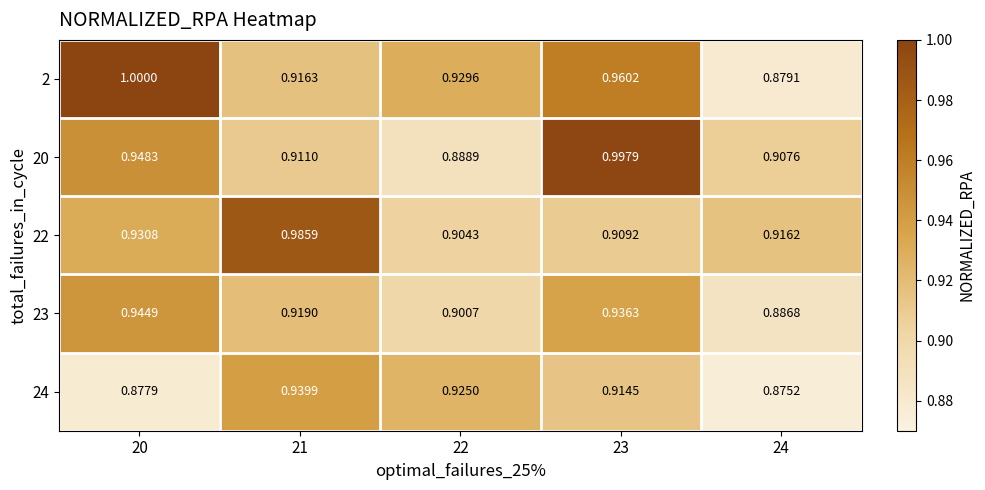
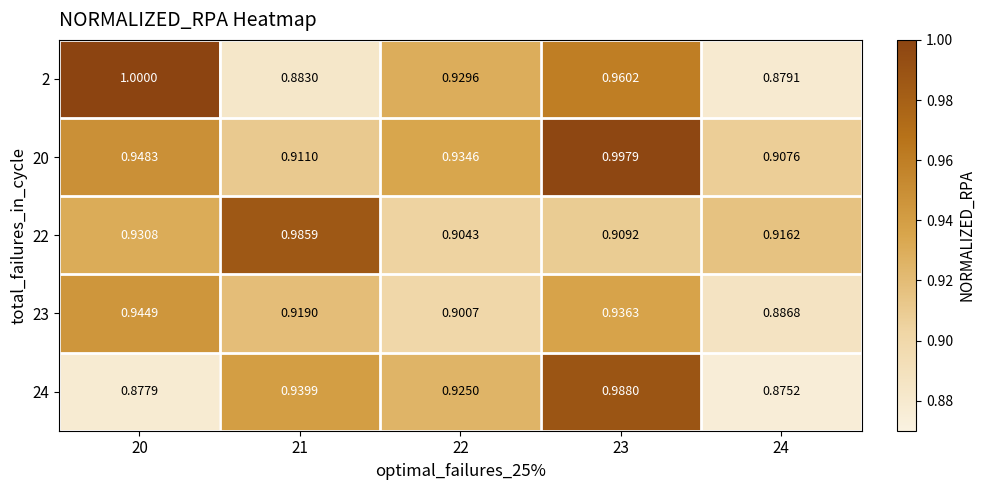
2, 21: 0.9163 -> 0.8830
20, 22: 0.8889 -> 0.9346
24, 23: 0.9145 -> 0.9880
